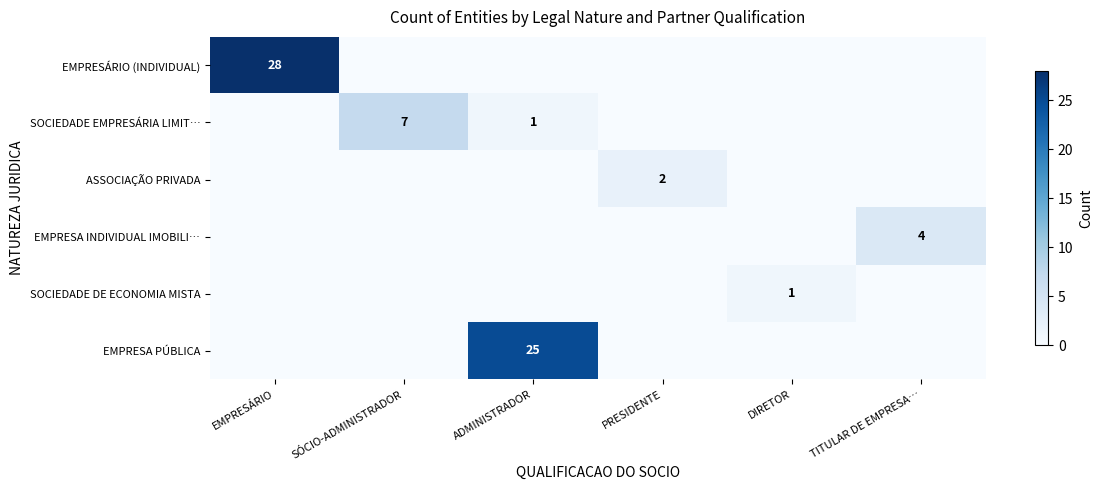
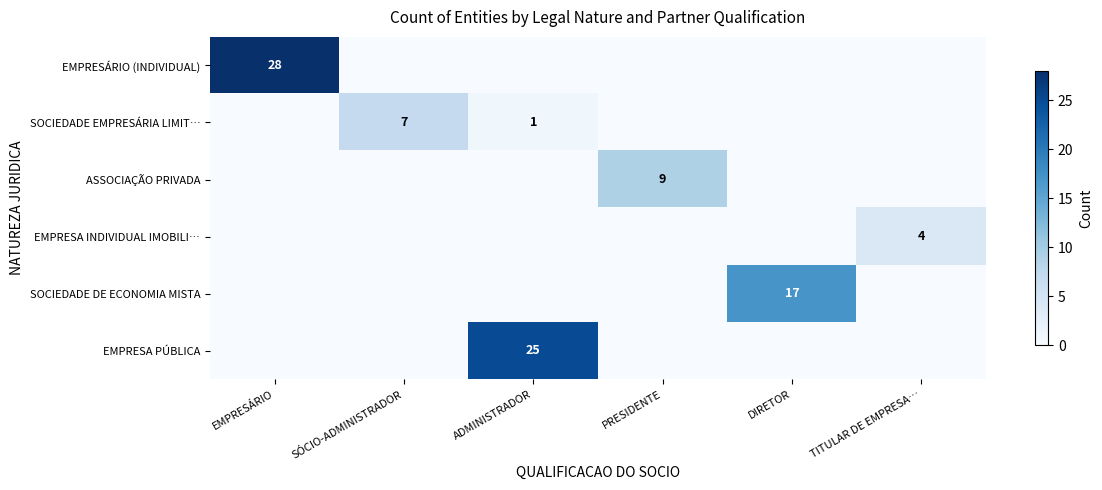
ASSOCIAÇÃO PRIVADA, PRESIDENTE: 2 -> 9
SOCIEDADE DE ECONOMIA MISTA, DIRETOR: 1 -> 17
